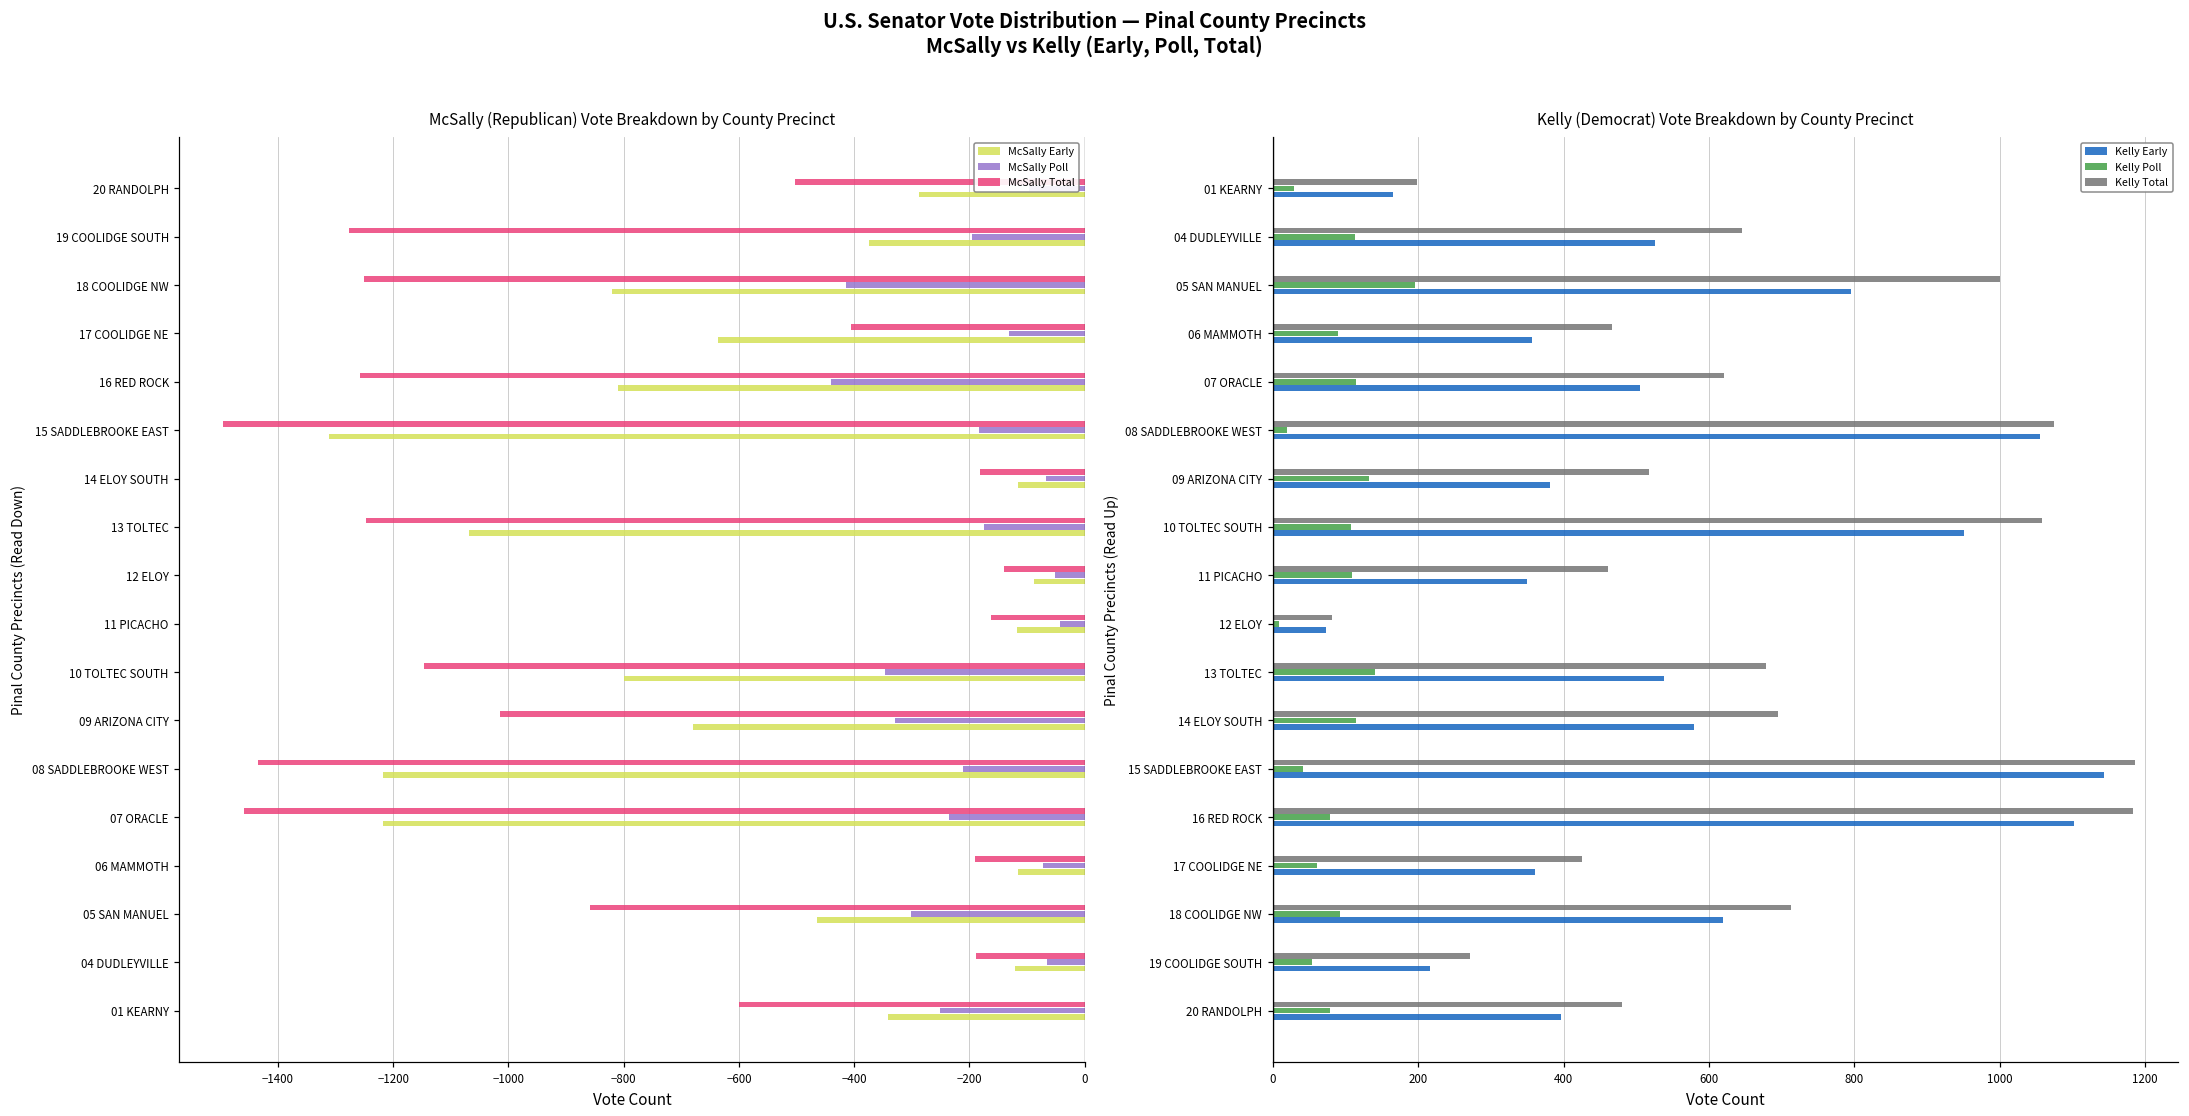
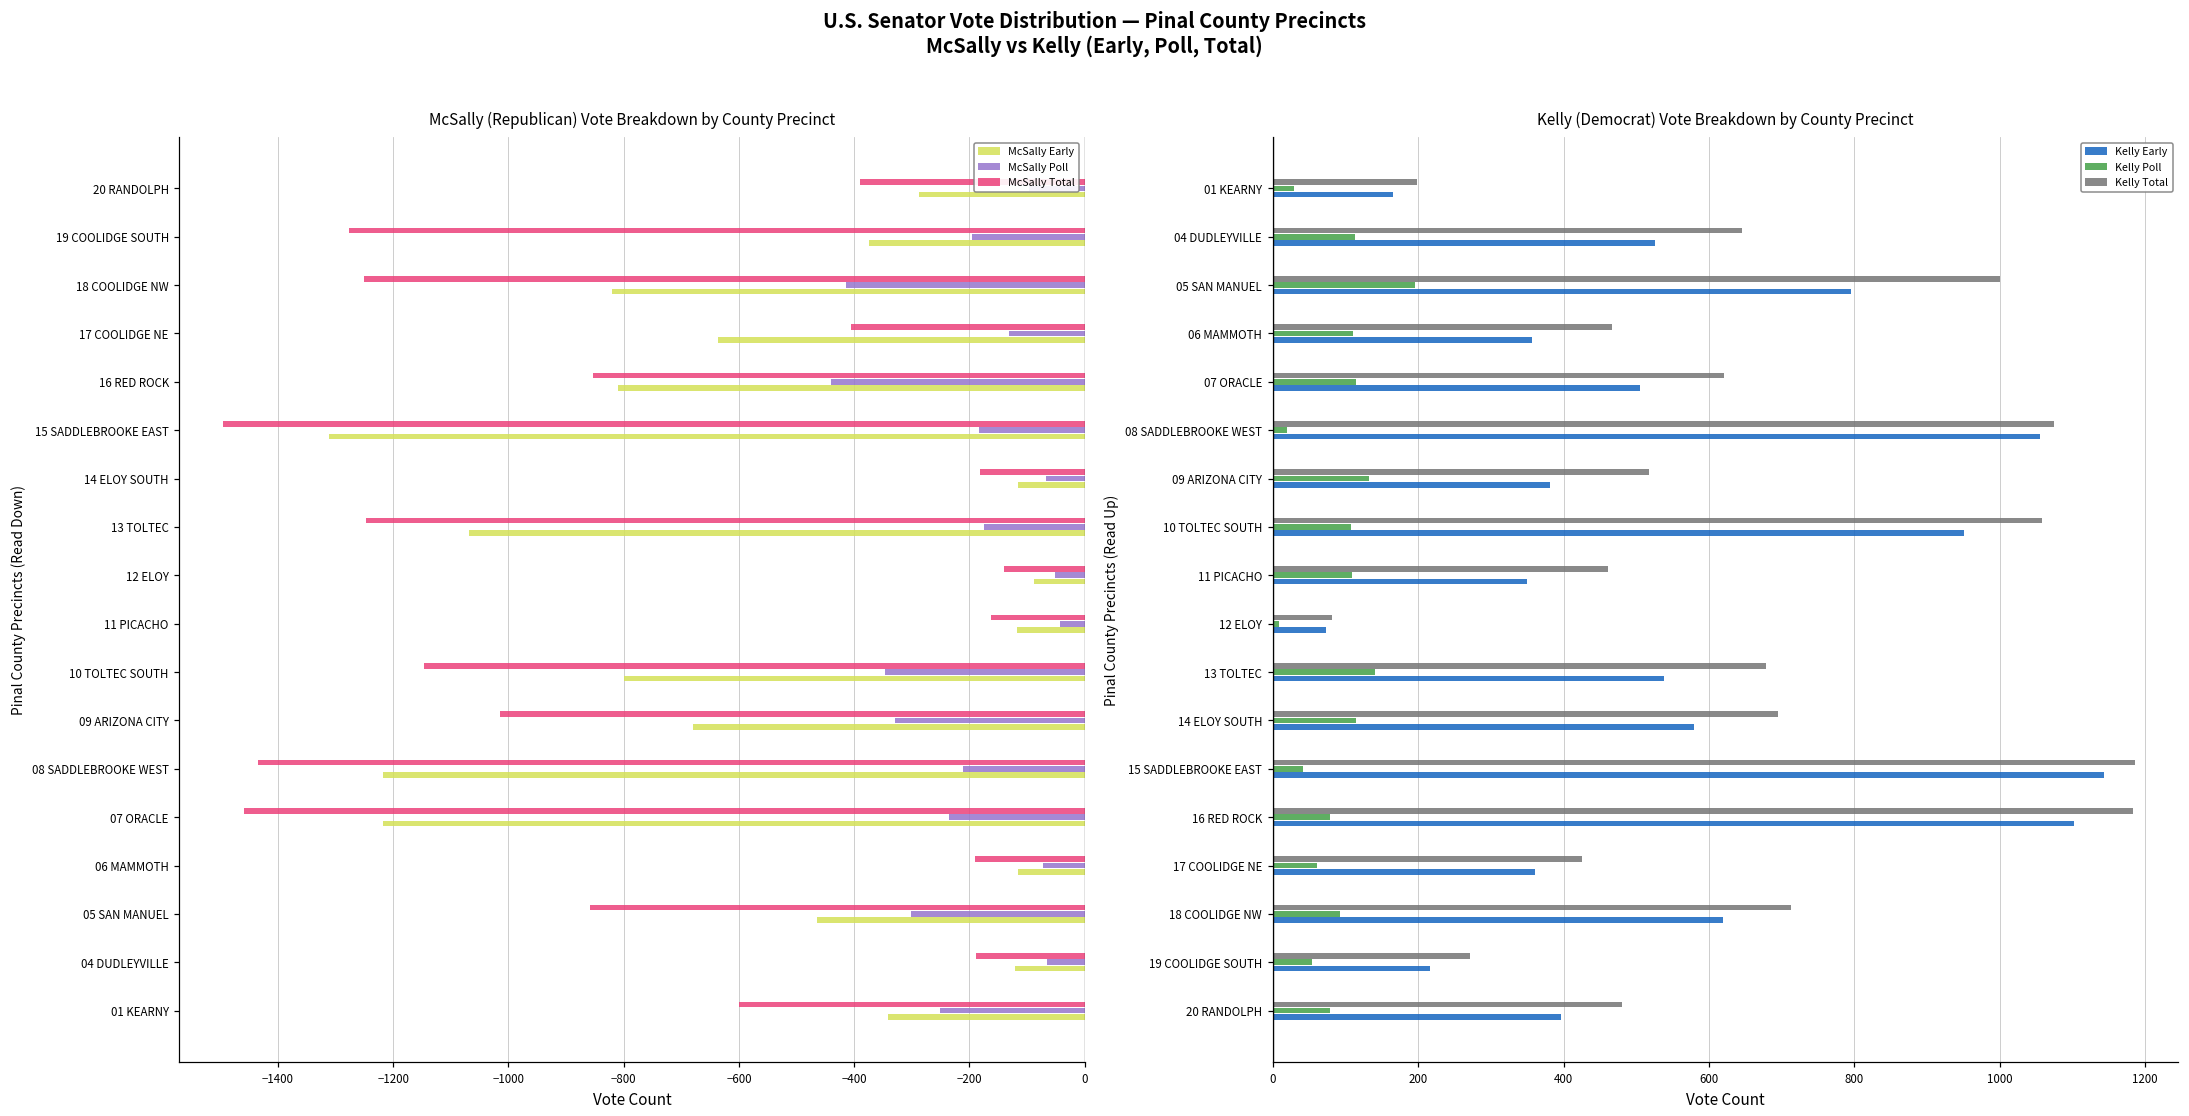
McSally (Republican) Vote Breakdown by County Precinct, McSally Total, 20 RANDOLPH: -500 -> -390
McSally (Republican) Vote Breakdown by County Precinct, McSally Total, 16 RED ROCK: -1260 -> -850
Kelly (Democrat) Vote Breakdown by County Precinct, Kelly Poll, 06 MAMMOTH: 90 -> 110
